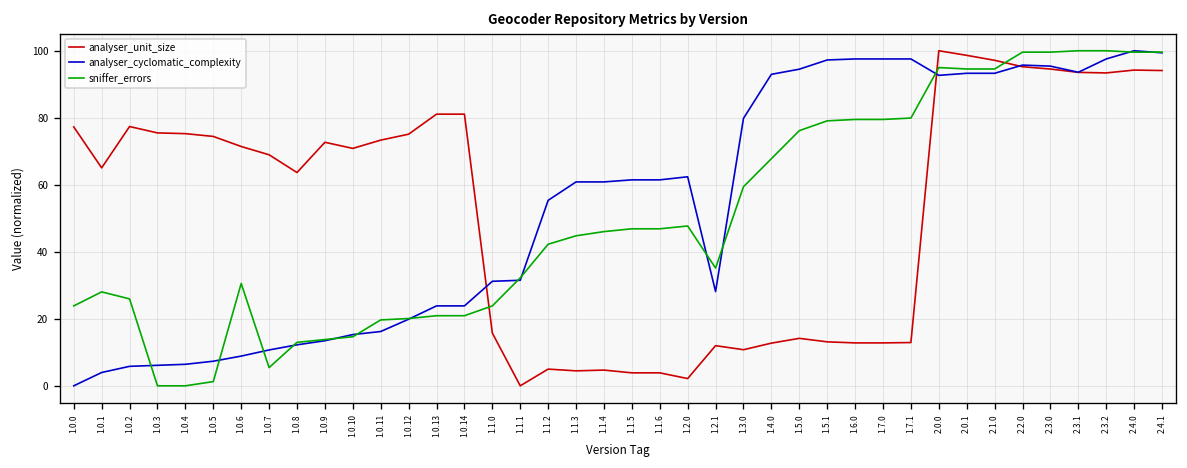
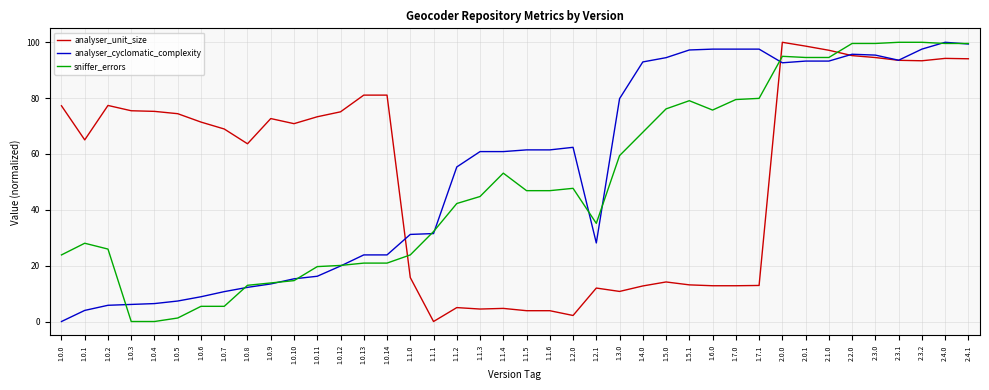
sniffer_errors, 1.0.6: 31 -> 5
sniffer_errors, 1.1.4: 46 -> 53
sniffer_errors, 1.6.0: 79 -> 76
